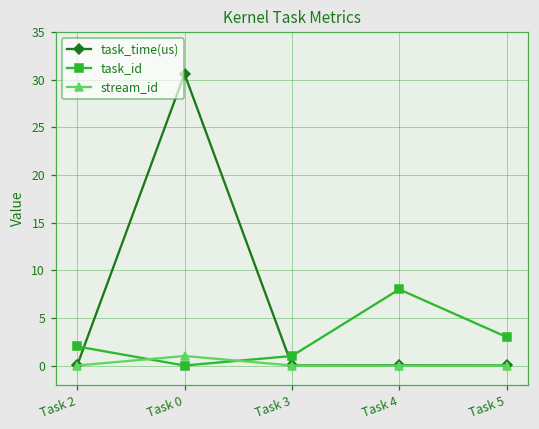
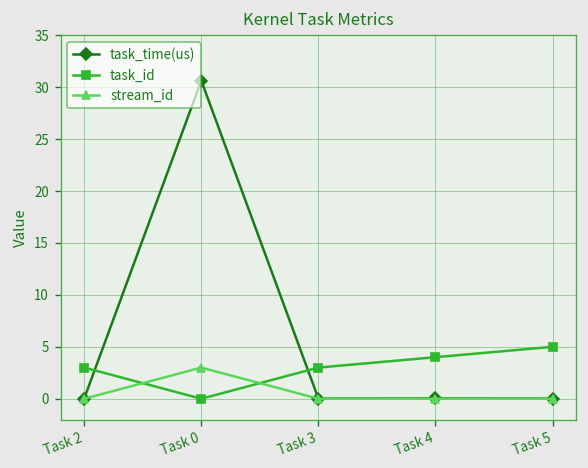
task_id, Task 2: 2 -> 3
stream_id, Task 0: 1 -> 3
task_id, Task 3: 1 -> 3
task_id, Task 4: 8 -> 4
task_id, Task 5: 3 -> 5
